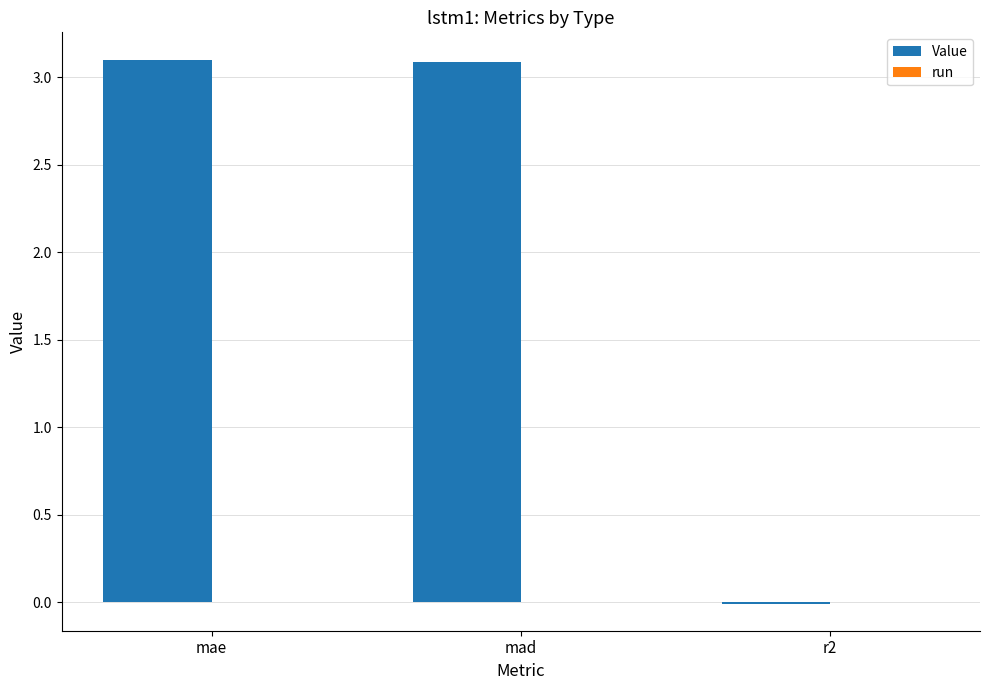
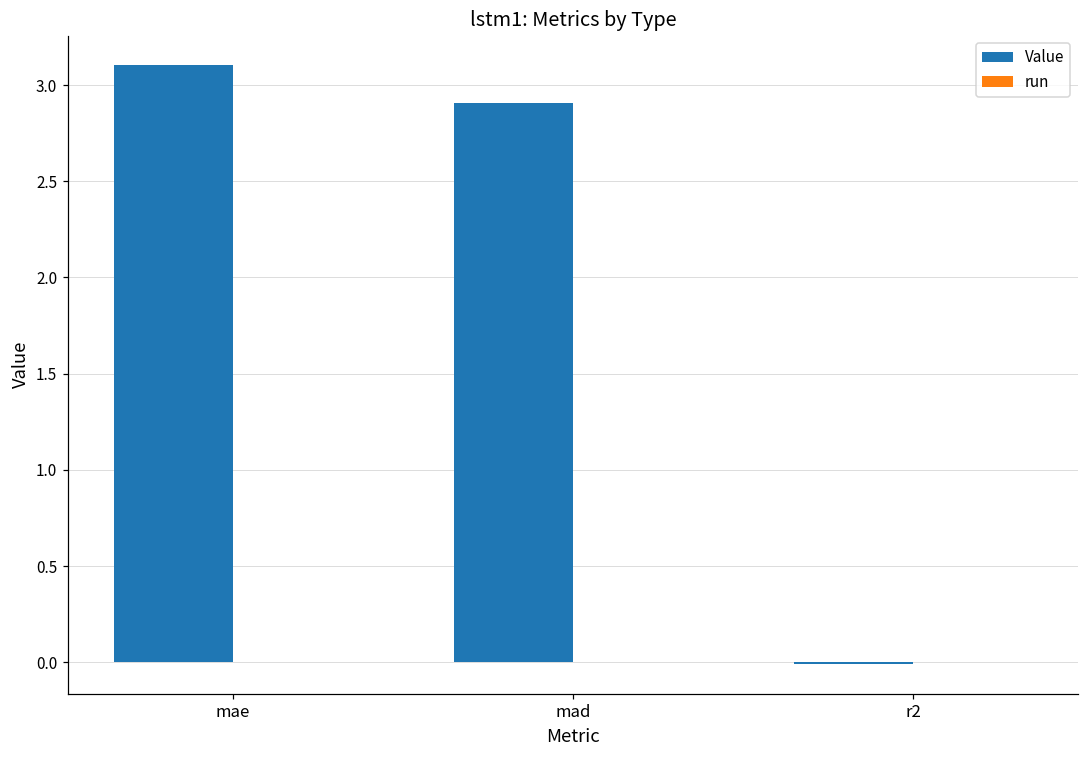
Value, mad: 3.09 -> 2.91
